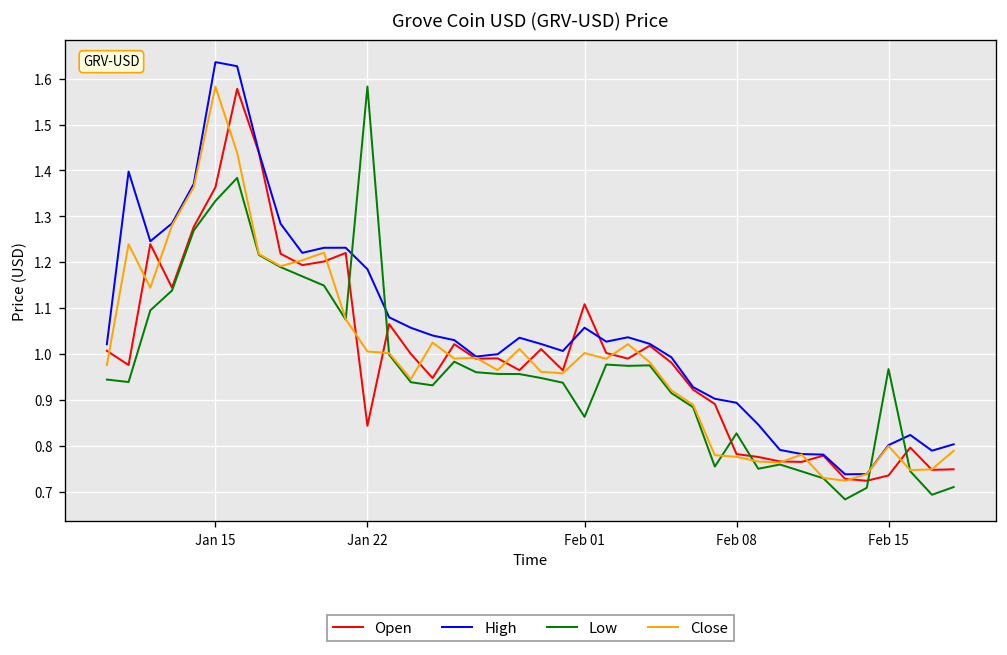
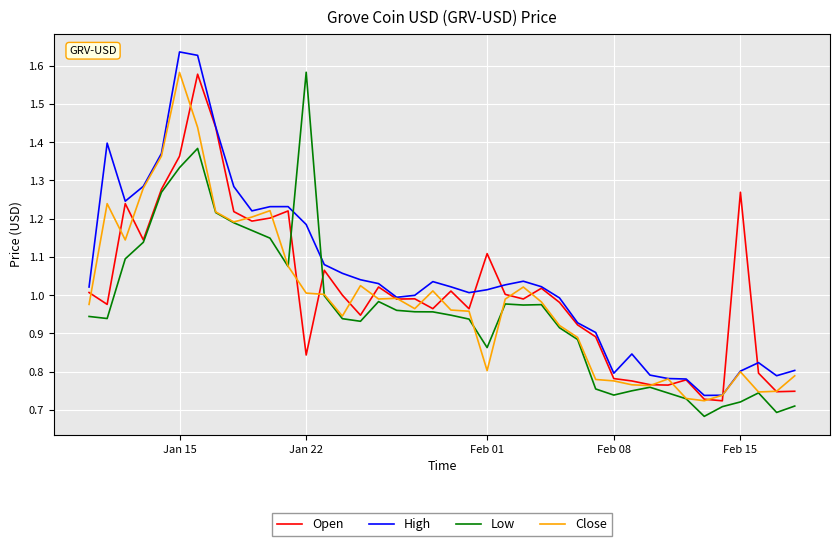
High, Feb 01: 1.06 -> 1.01
Close, Feb 01: 1.00 -> 0.80
High, Feb 08: 0.89 -> 0.80
Low, Feb 08: 0.83 -> 0.74
Open, Feb 15: 0.74 -> 1.27
Low, Feb 15: 0.97 -> 0.72
